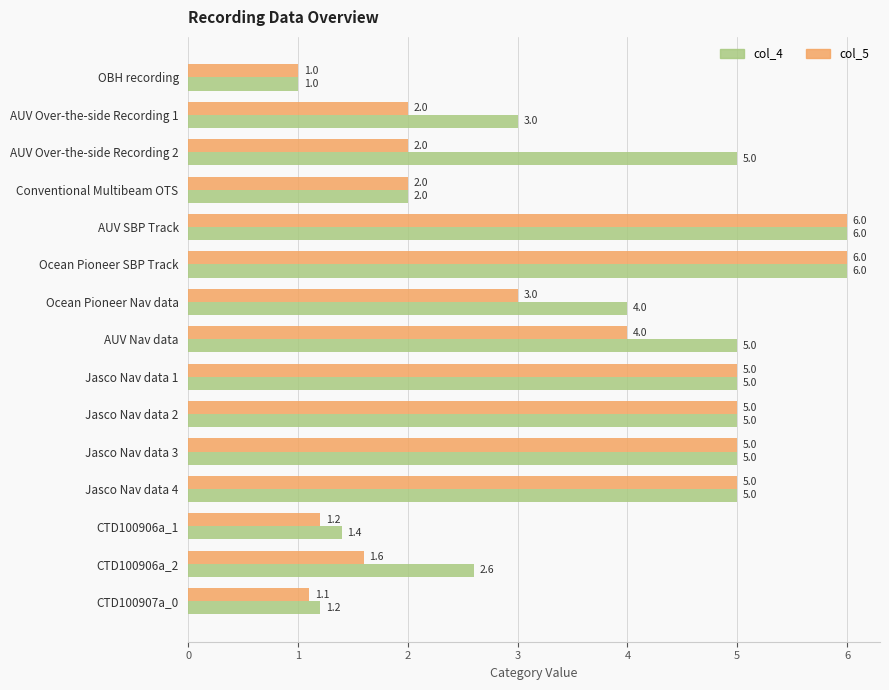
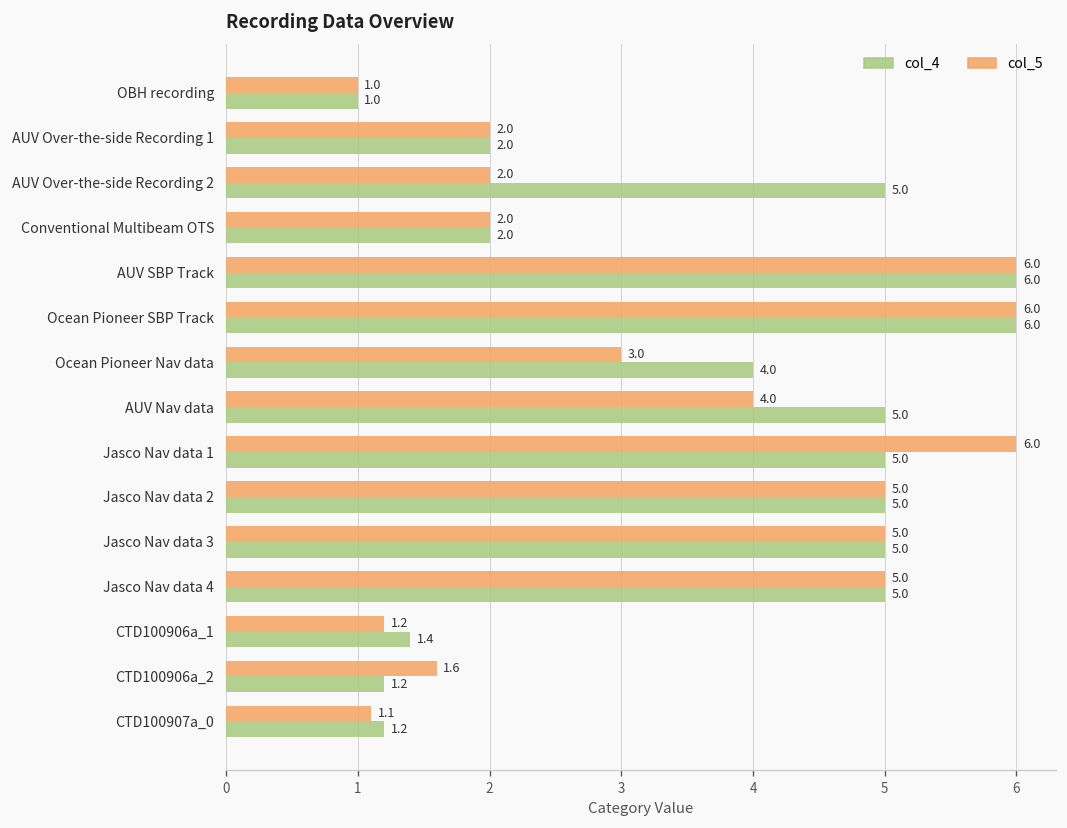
col_4, AUV Over-the-side Recording 1: 3.0 -> 2.0
col_5, Jasco Nav data 1: 5.0 -> 6.0
col_4, CTD100906a_2: 2.6 -> 1.2
